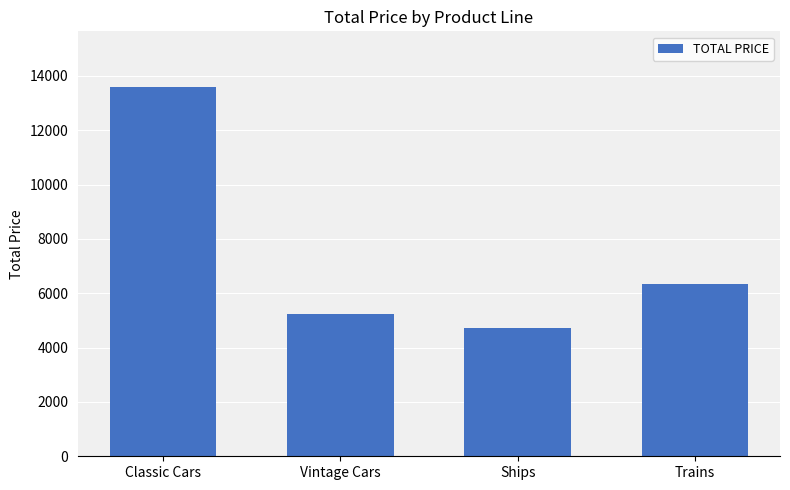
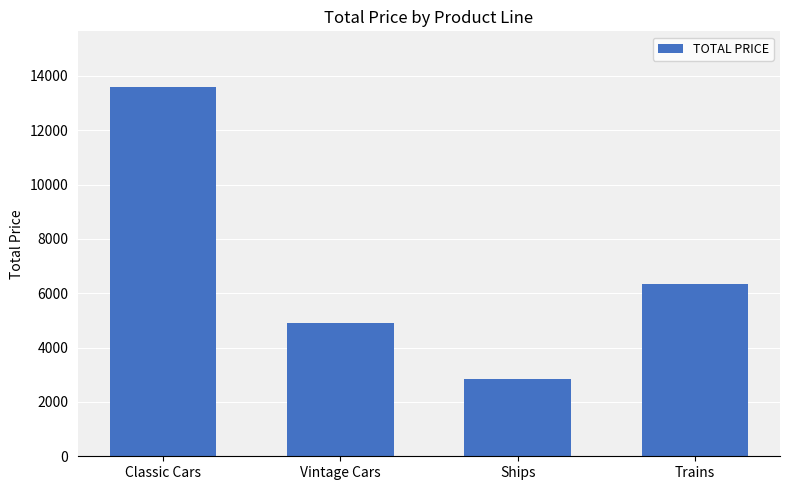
Vintage Cars: 5200 -> 4900
Ships: 4700 -> 2800
